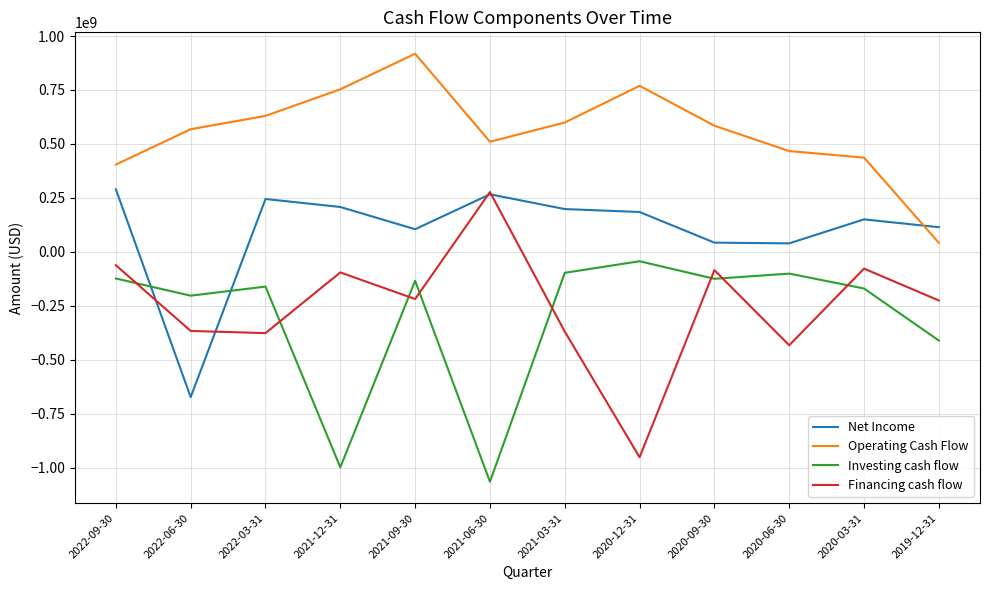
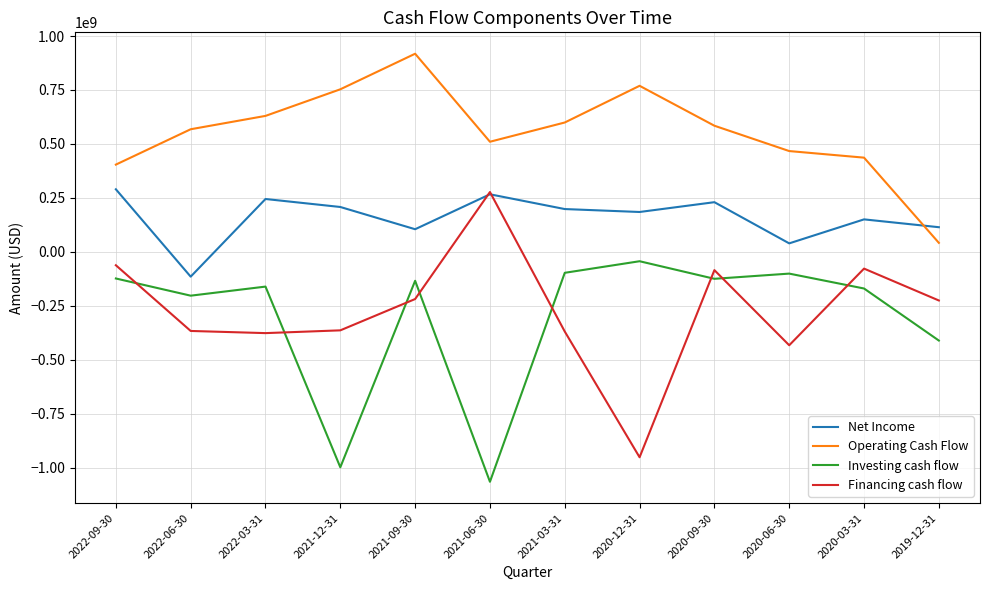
Net Income, 2022-06-30: -670000000 -> -110000000
Financing cash flow, 2021-12-31: -100000000 -> -360000000
Net Income, 2020-09-30: 40000000 -> 230000000
